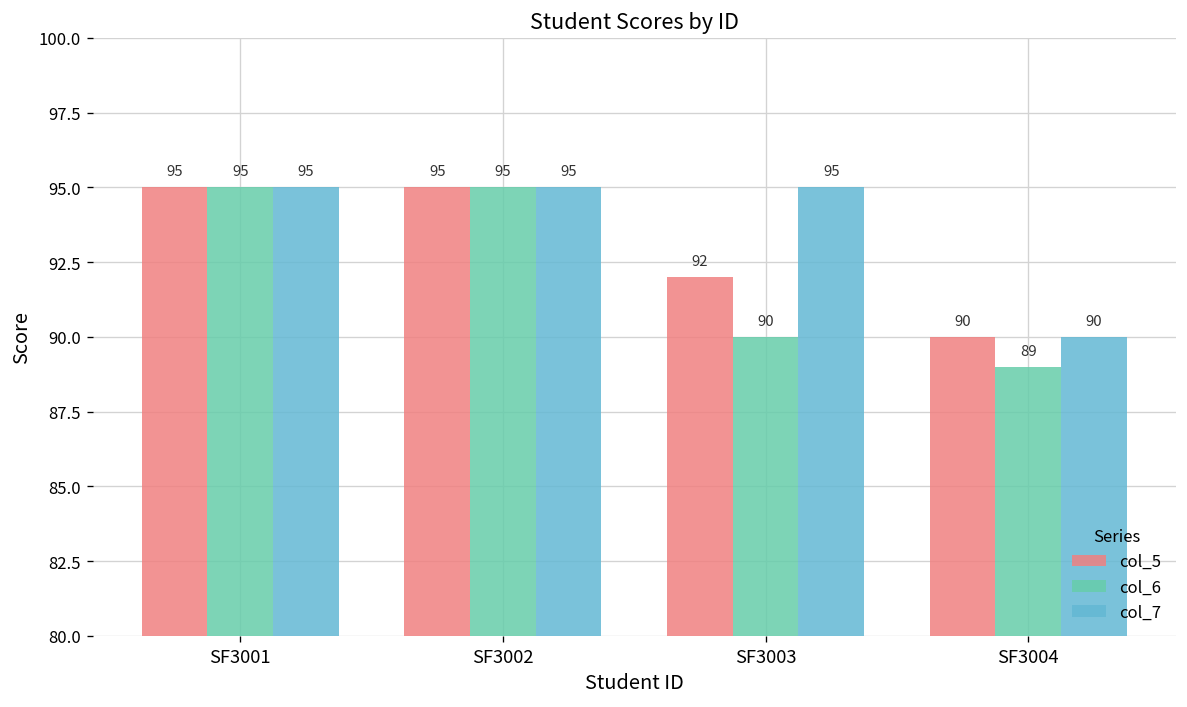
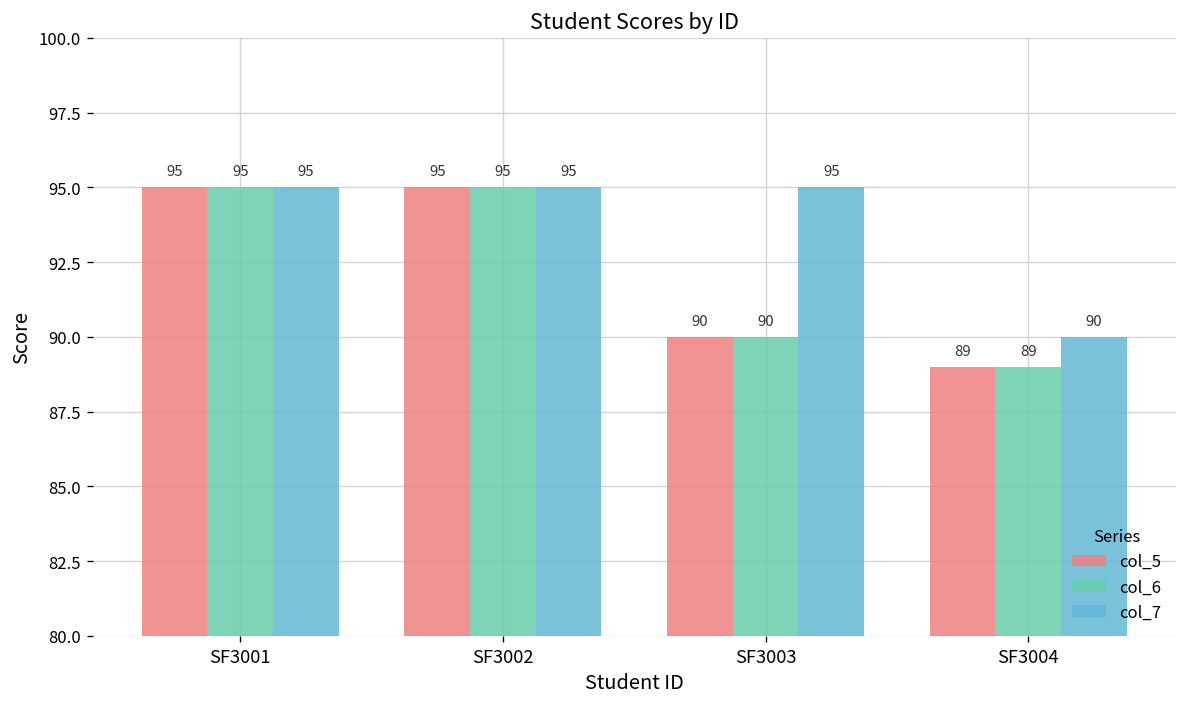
col_5, SF3003: 92 -> 90
col_5, SF3004: 90 -> 89
